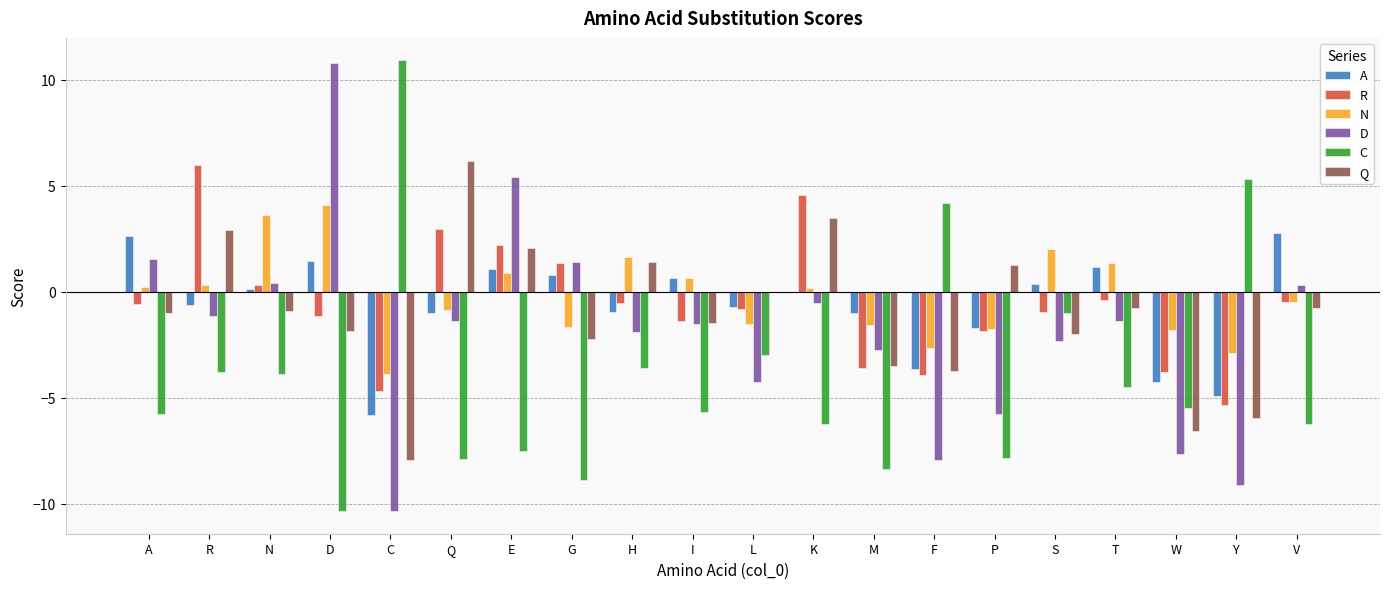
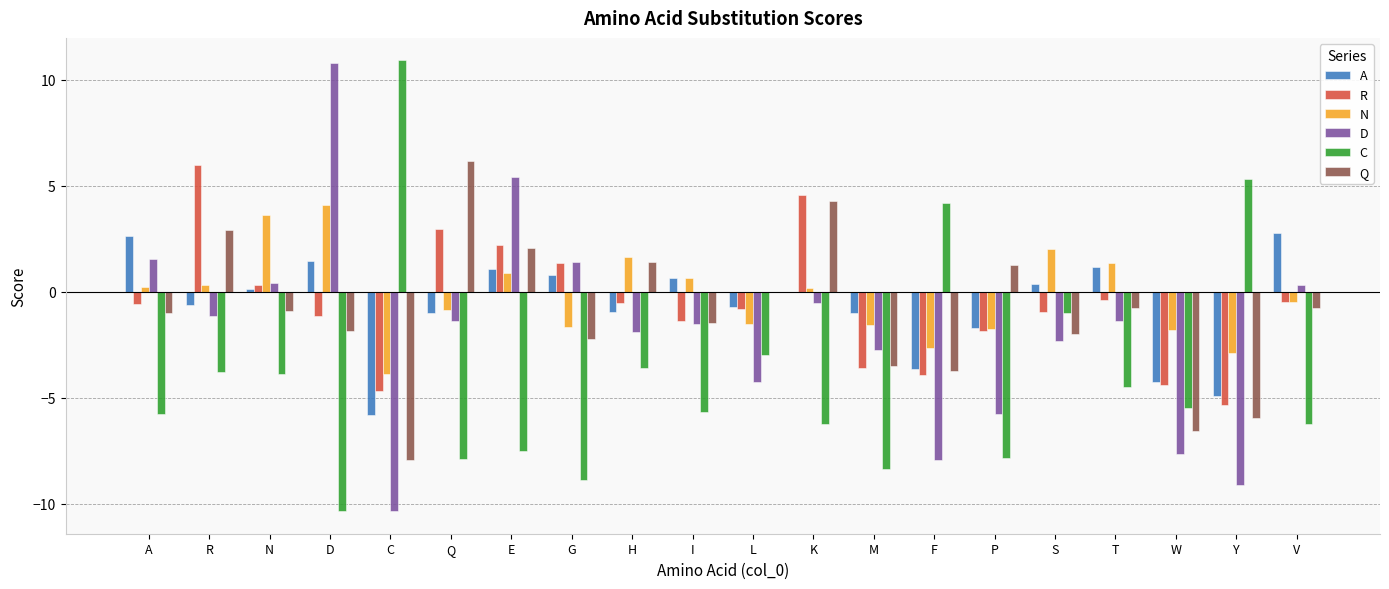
Q, K: 3.5 -> 4.3
R, W: -3.8 -> -4.4
